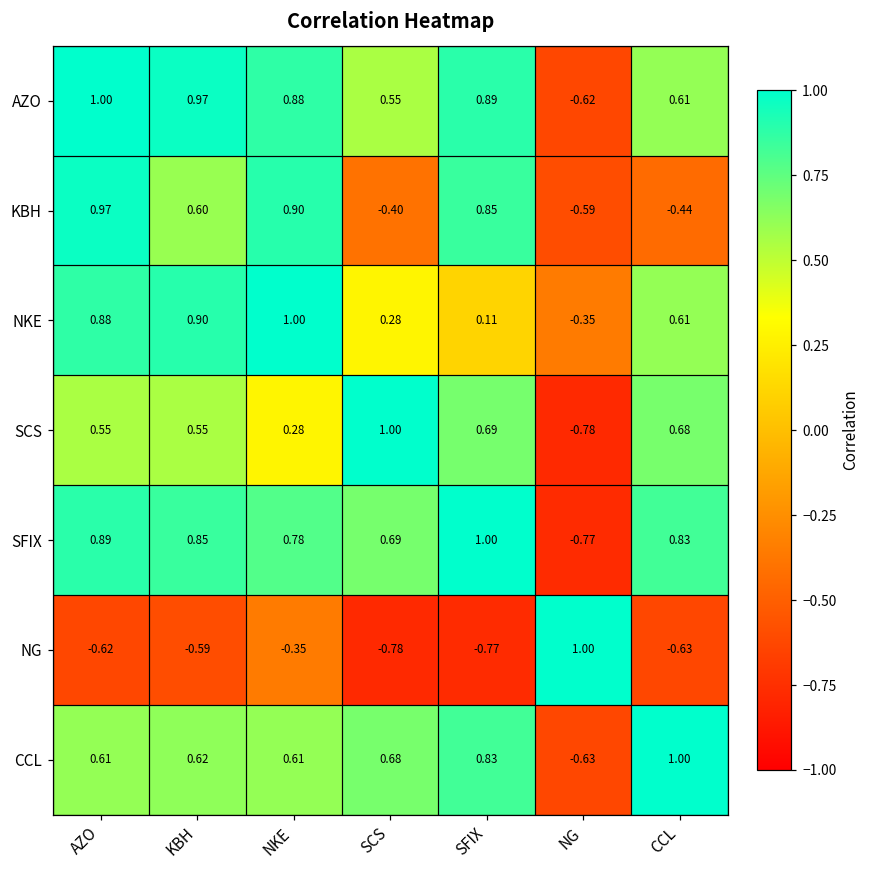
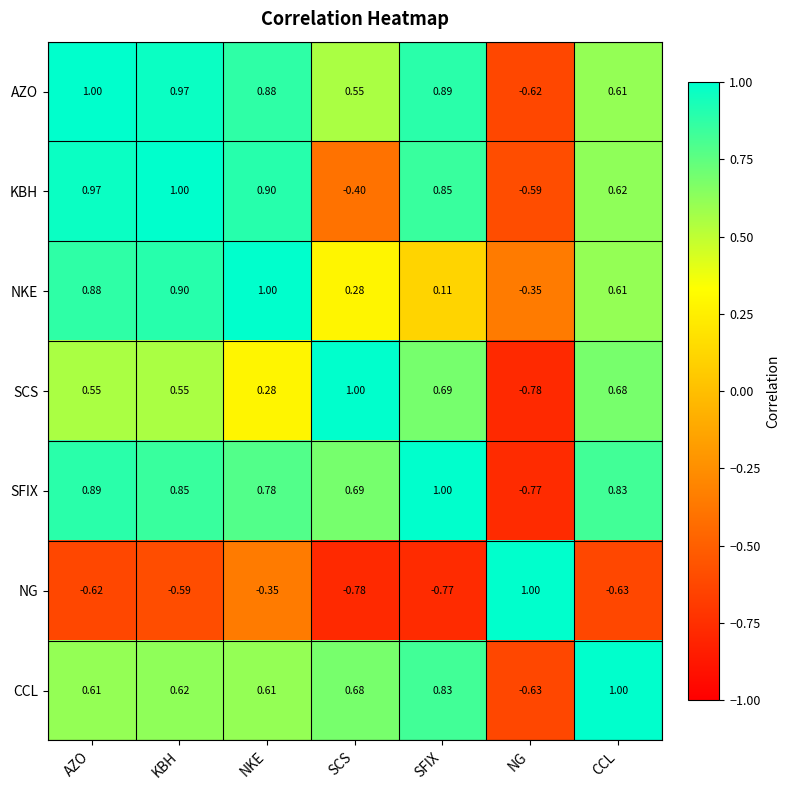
KBH, KBH: 0.60 -> 1.00
KBH, CCL: -0.44 -> 0.62
